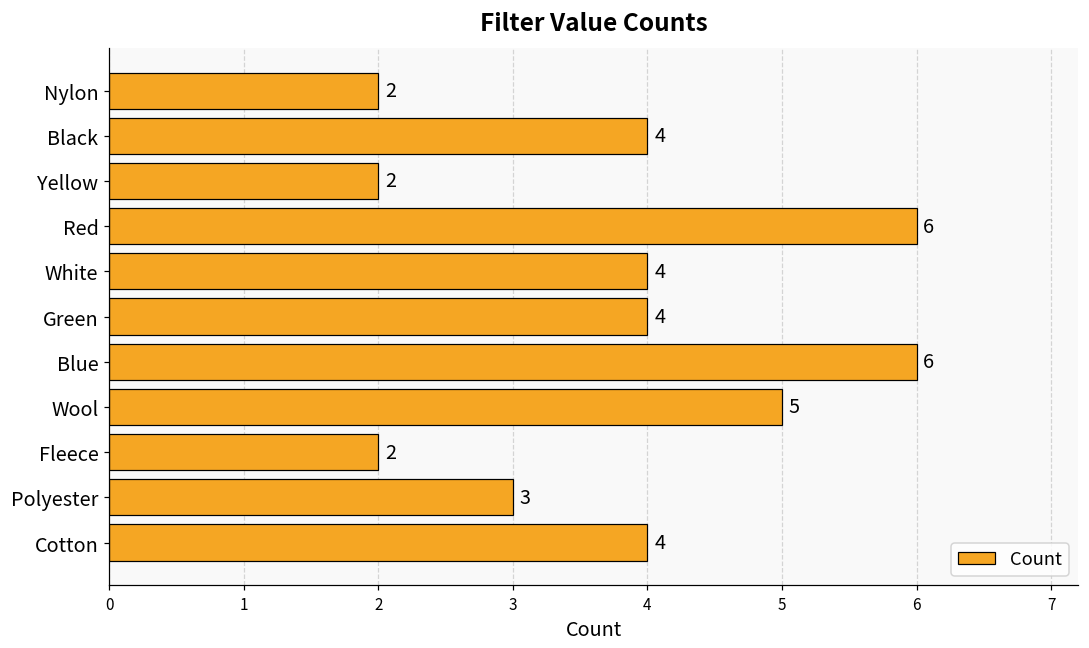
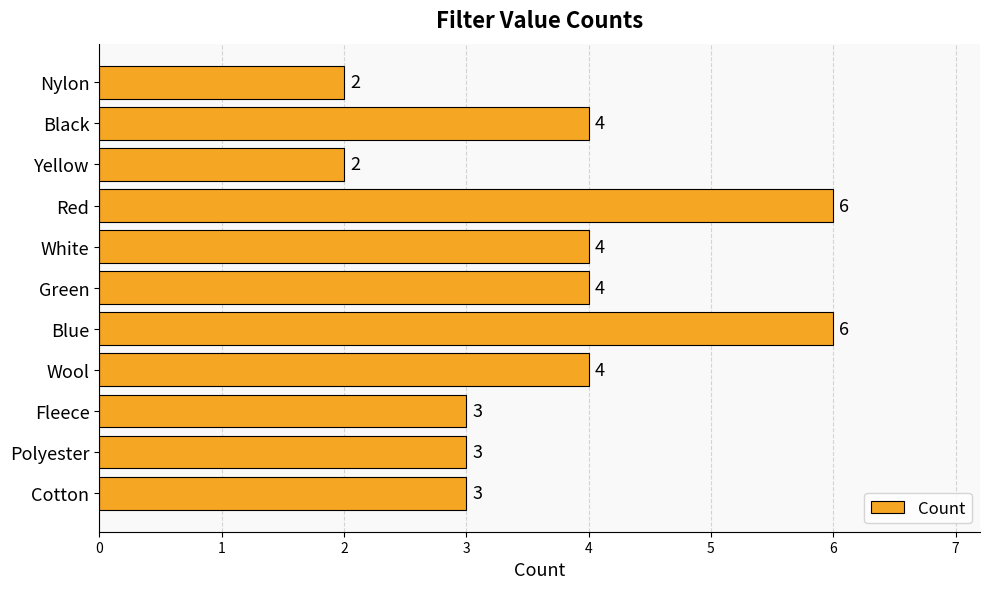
Wool: 5 -> 4
Fleece: 2 -> 3
Cotton: 4 -> 3
